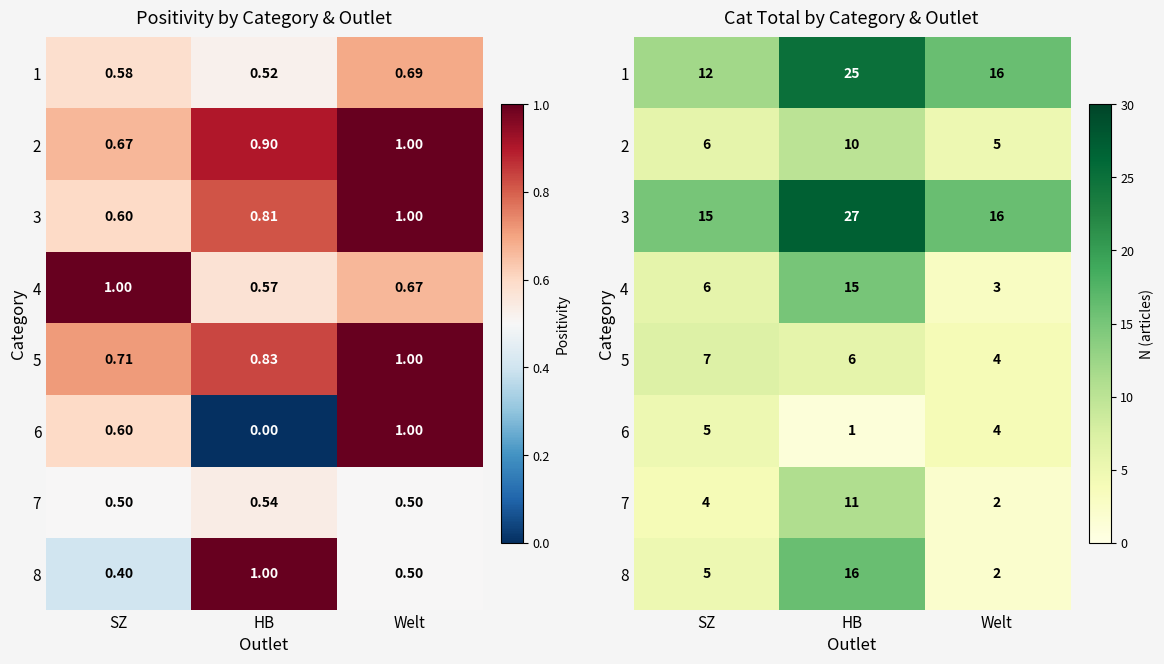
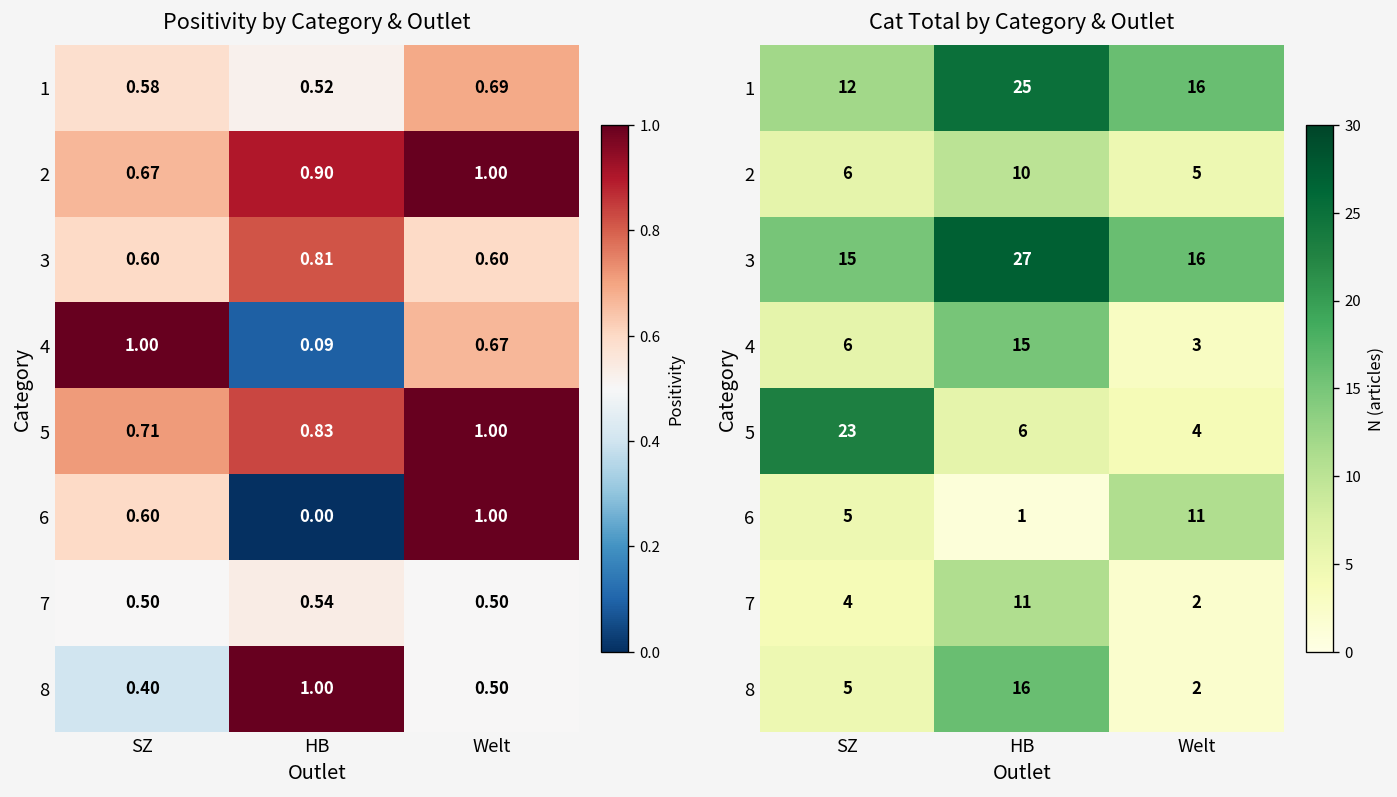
Positivity by Category & Outlet, 3, Welt: 1.00 -> 0.60
Positivity by Category & Outlet, 4, HB: 0.57 -> 0.09
Cat Total by Category & Outlet, 5, SZ: 7 -> 23
Cat Total by Category & Outlet, 6, Welt: 4 -> 11
